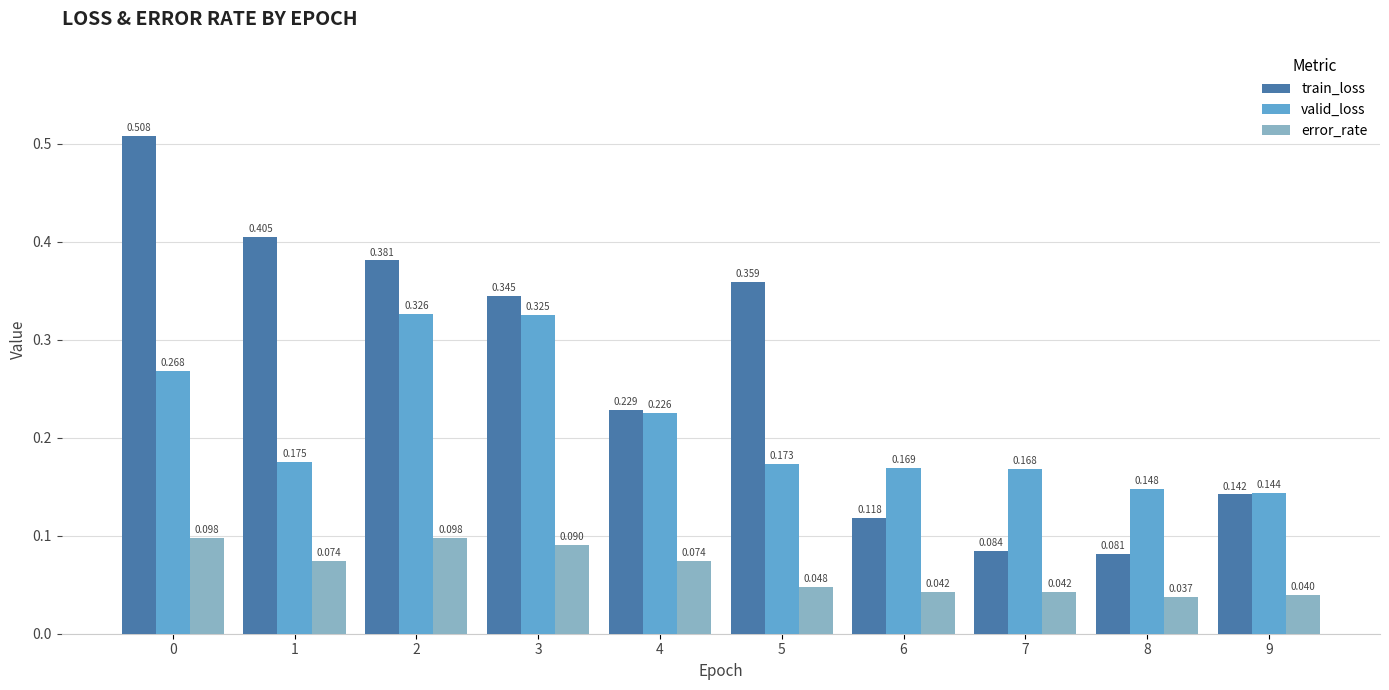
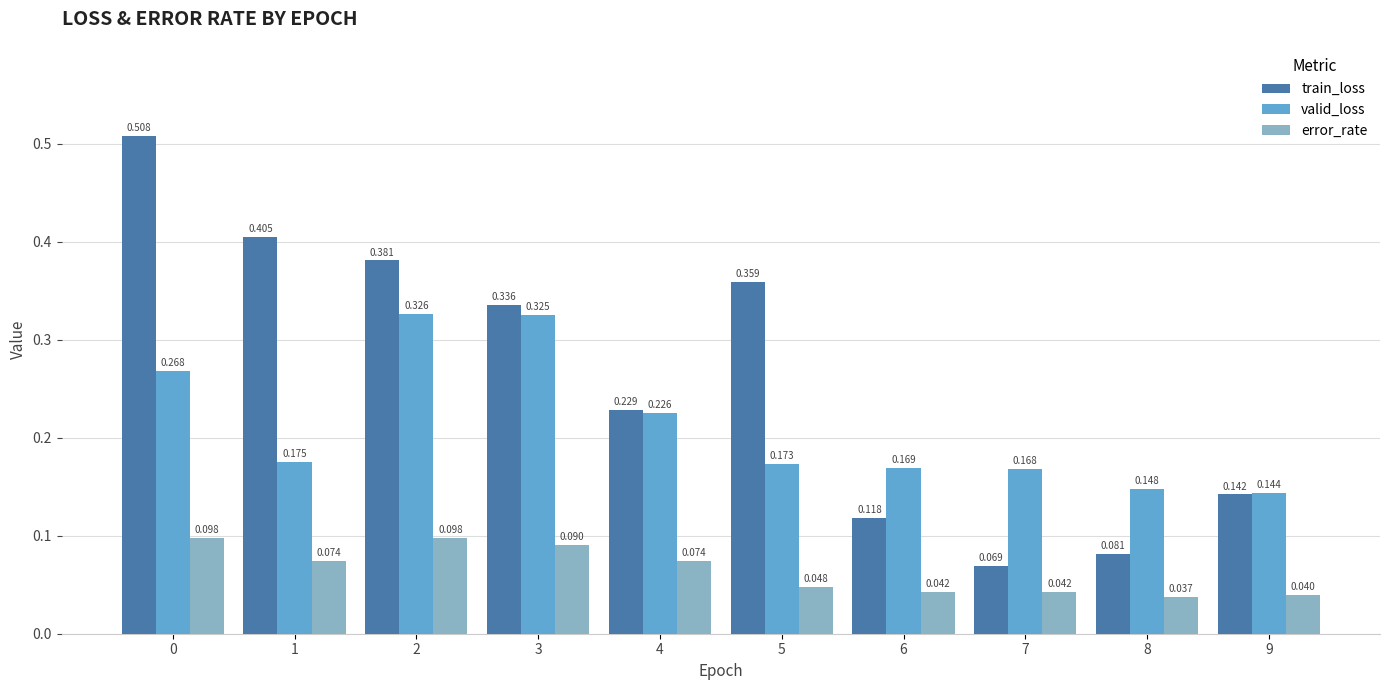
train_loss, 3: 0.345 -> 0.336
train_loss, 7: 0.084 -> 0.069
